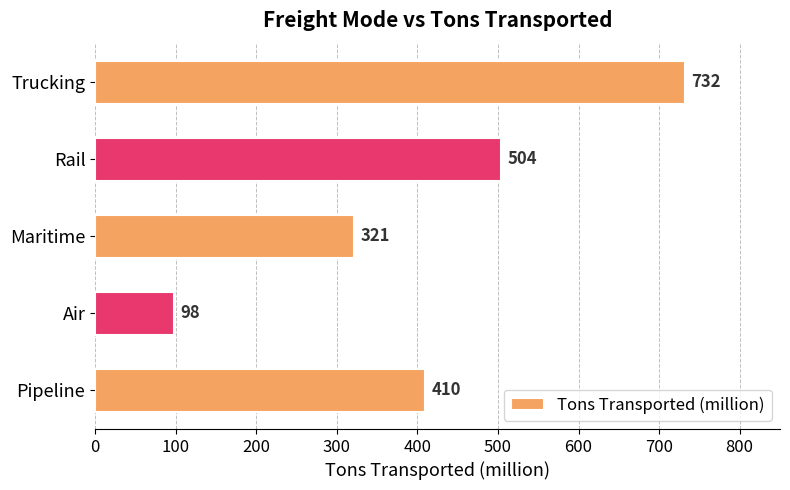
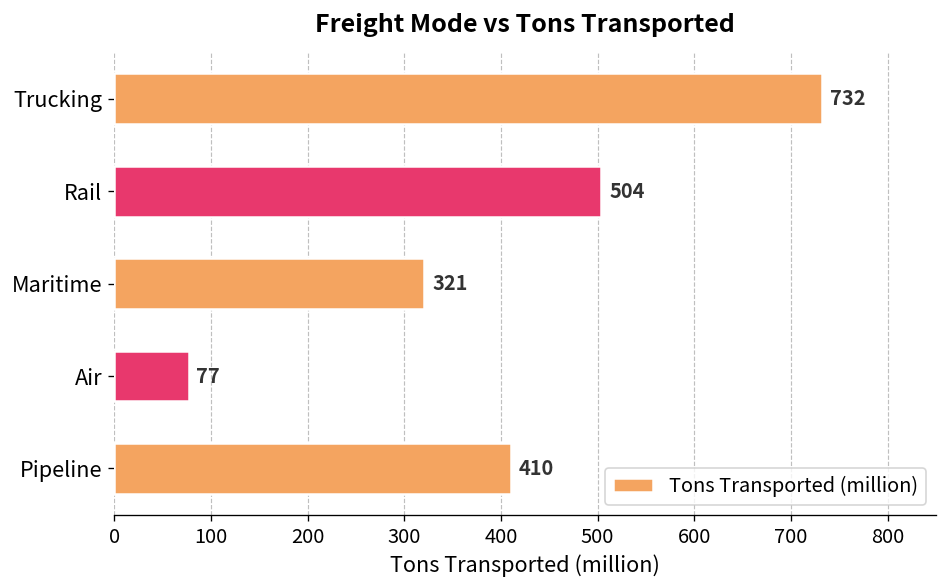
Air: 98 -> 77
